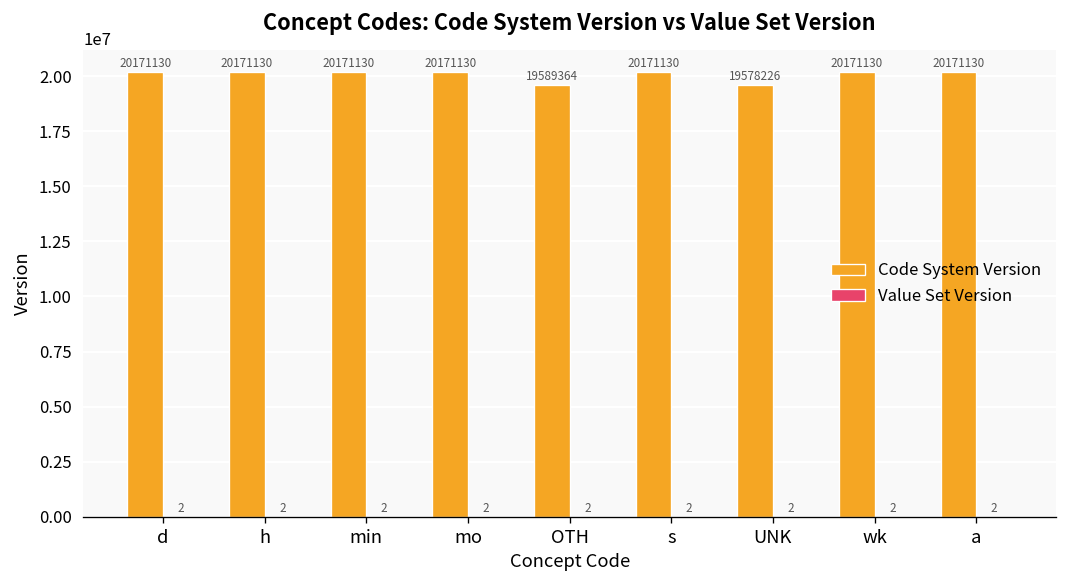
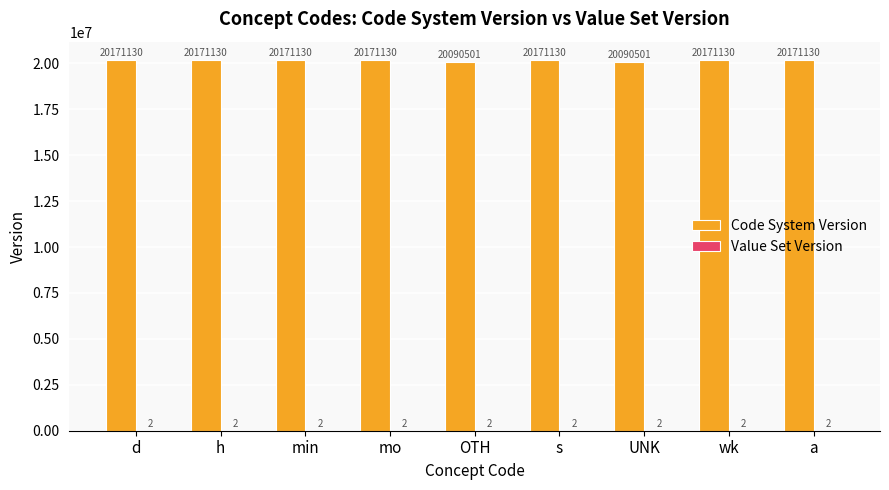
Code System Version, OTH: 19589364 -> 20090501
Code System Version, UNK: 19578226 -> 20090501
